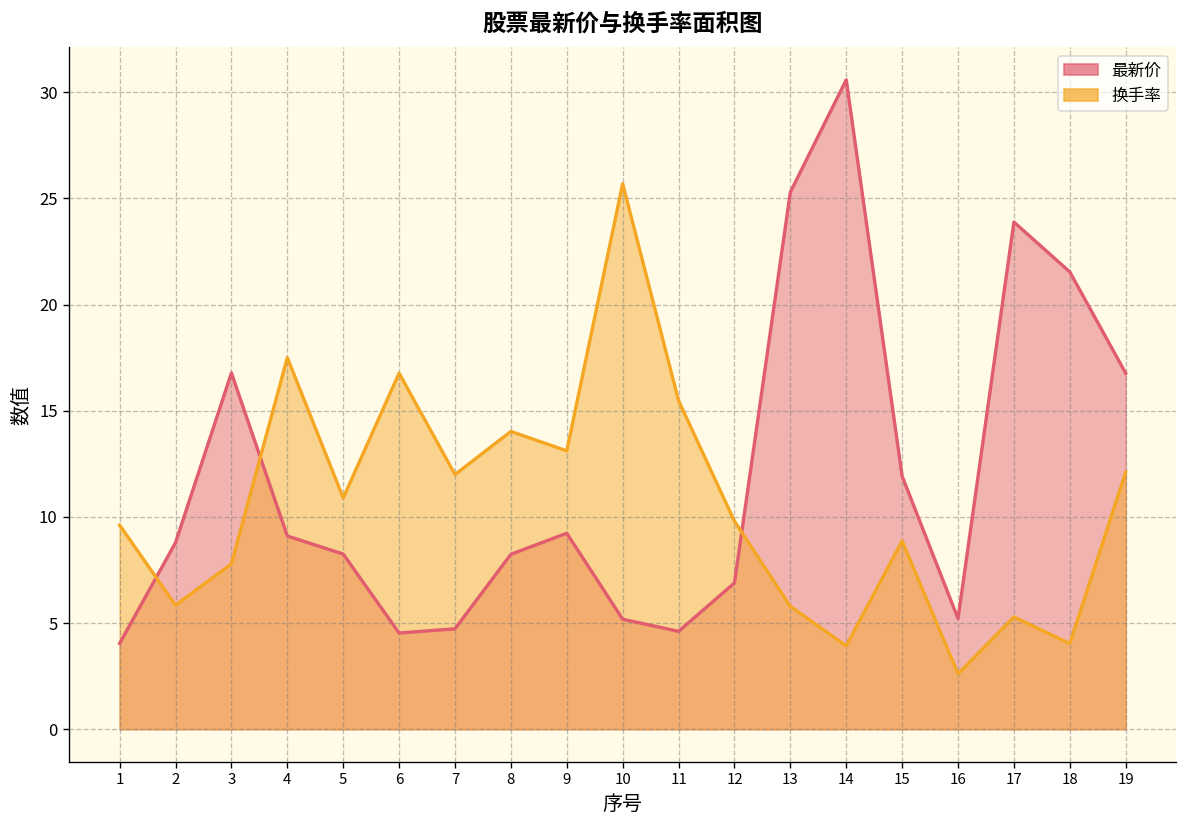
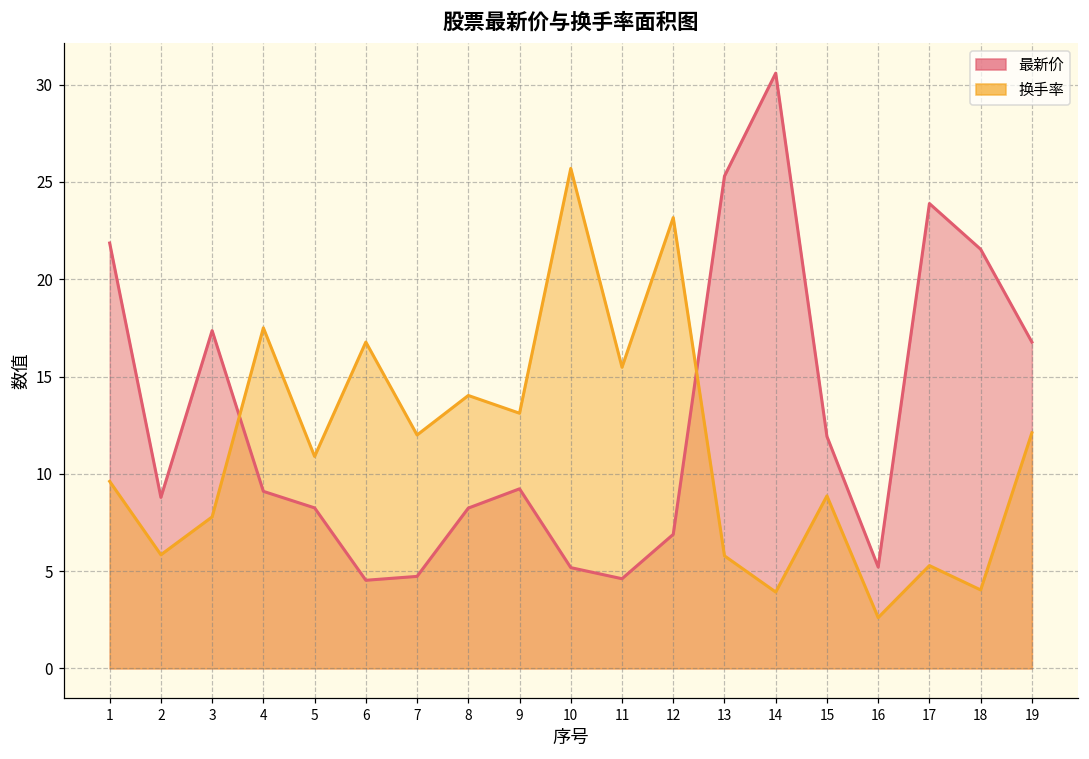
最新价, 1: 4.0 -> 21.9
最新价, 3: 16.8 -> 17.4
换手率, 12: 9.8 -> 23.2
